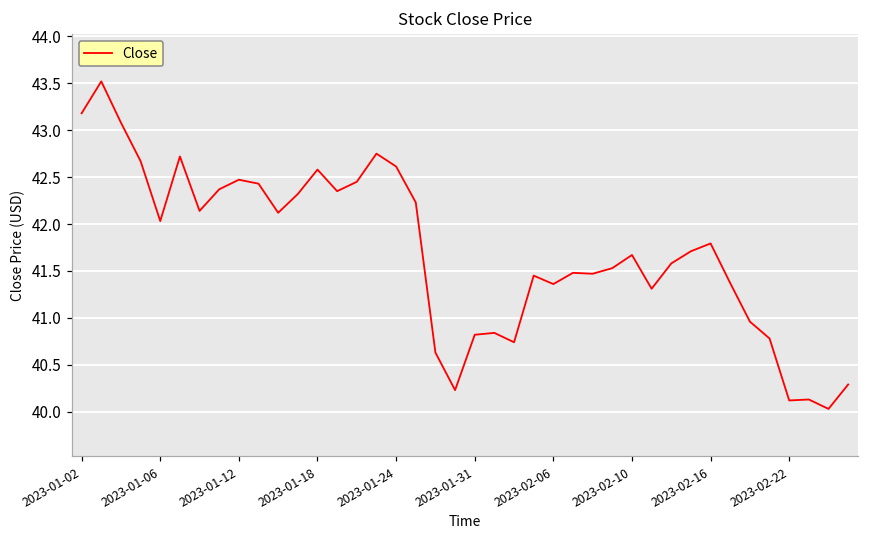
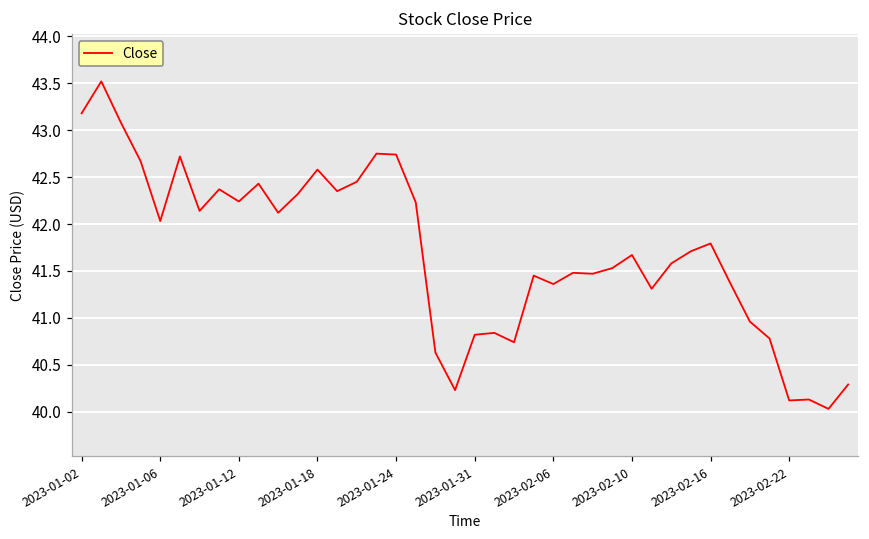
2023-01-12: 42.5 -> 42.2
2023-01-24: 42.6 -> 42.7
